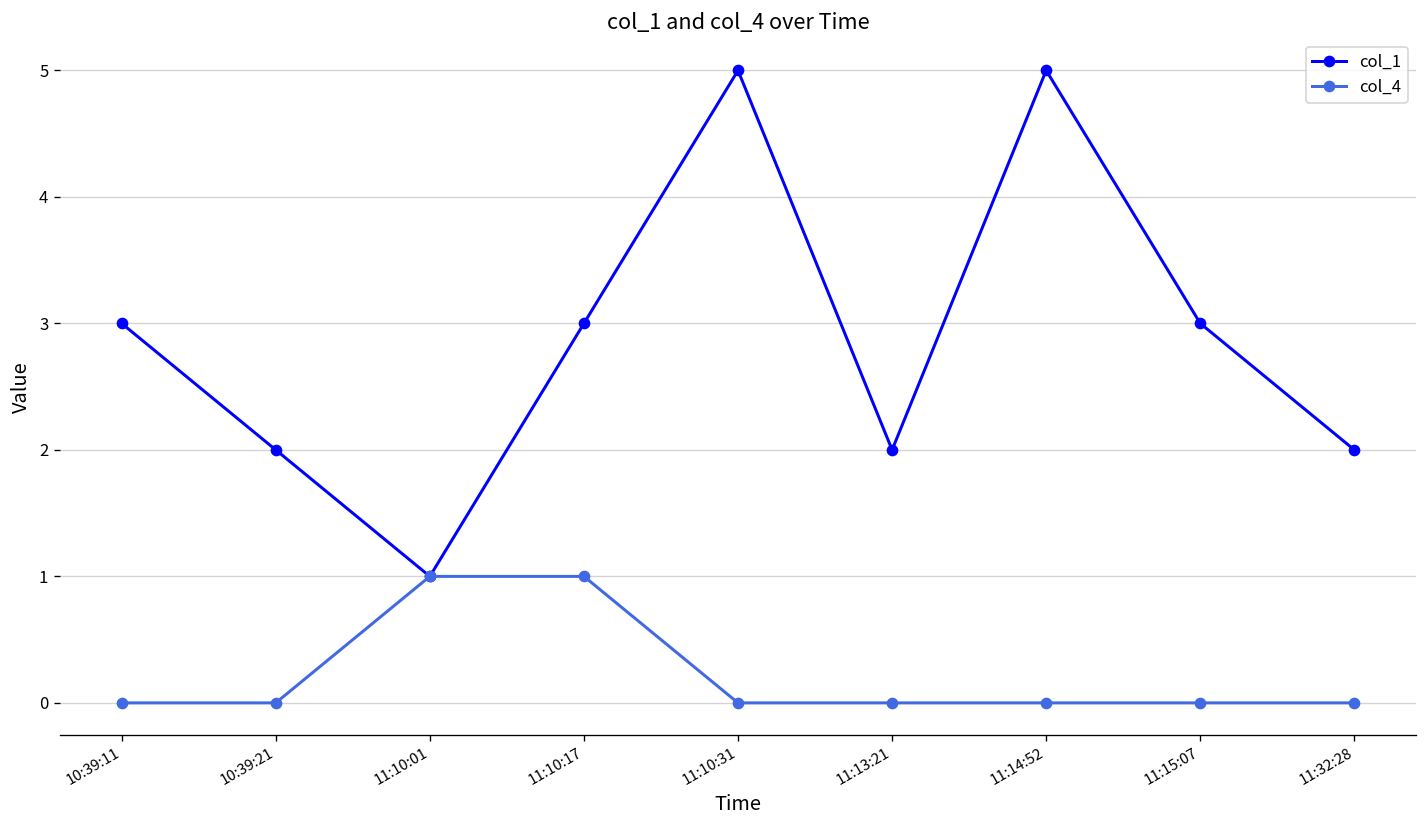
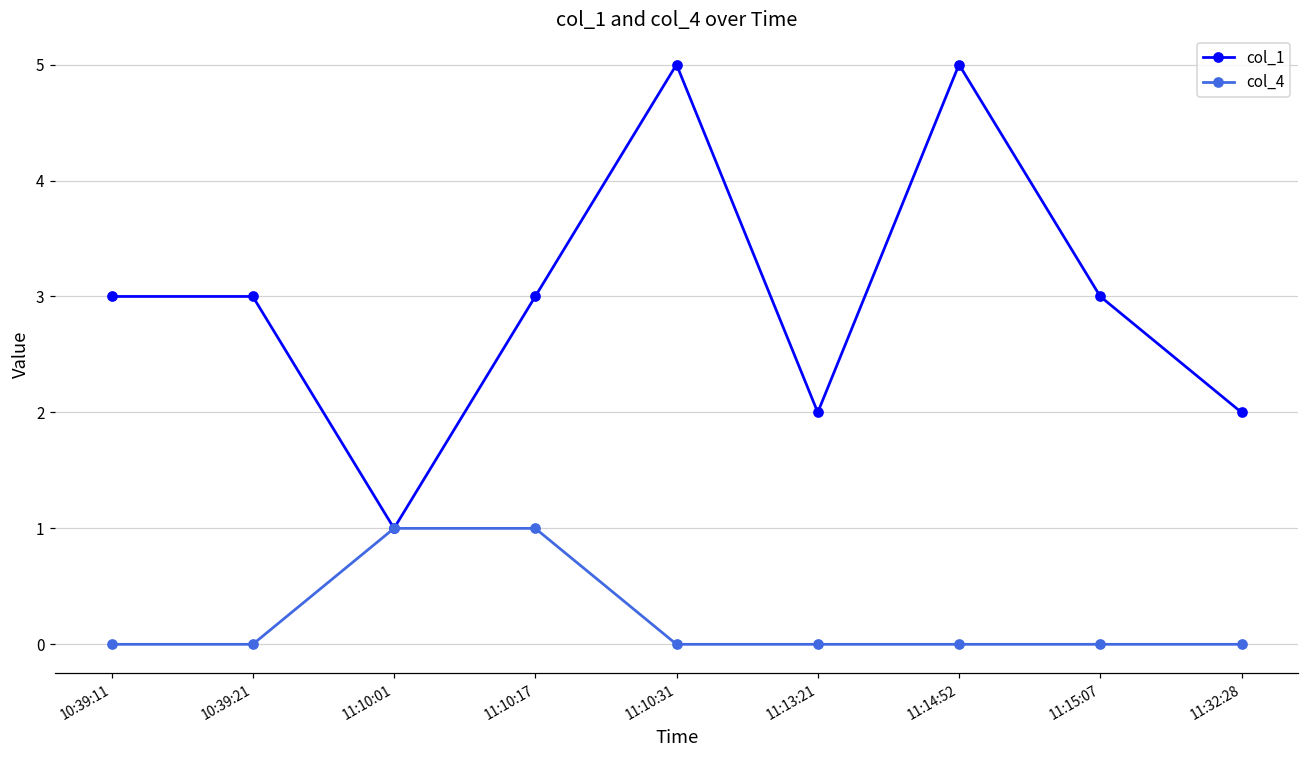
col_1, 10:39:21: 2 -> 3
